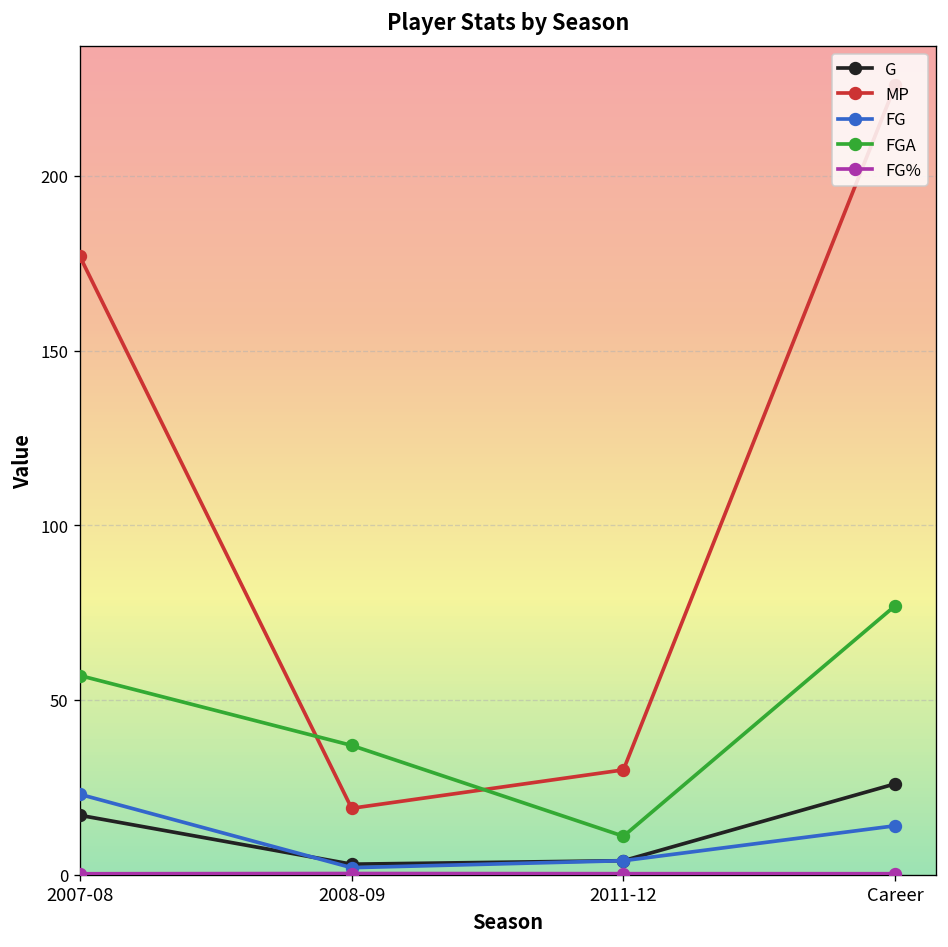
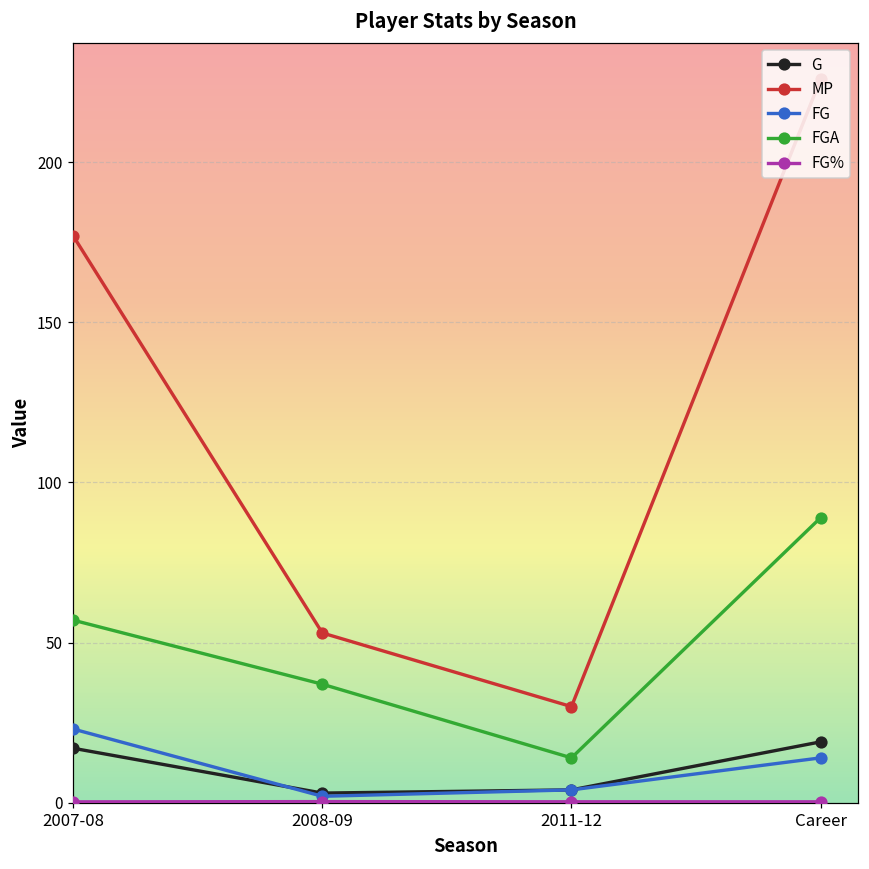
MP, 2008-09: 19 -> 53
FGA, 2011-12: 11 -> 14
G, Career: 26 -> 19
FGA, Career: 77 -> 89
